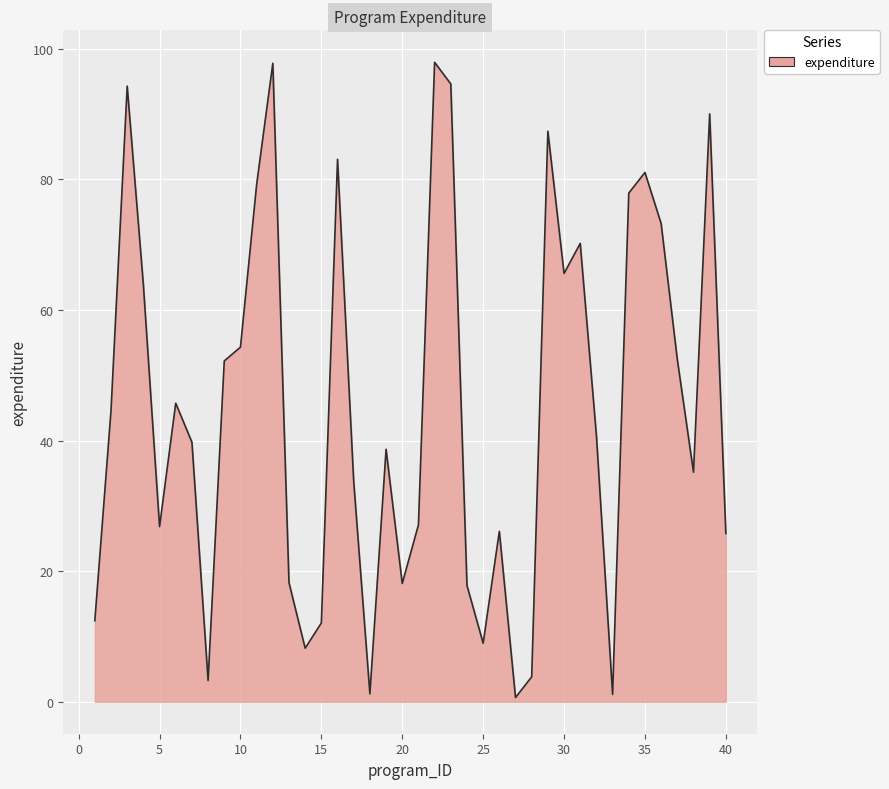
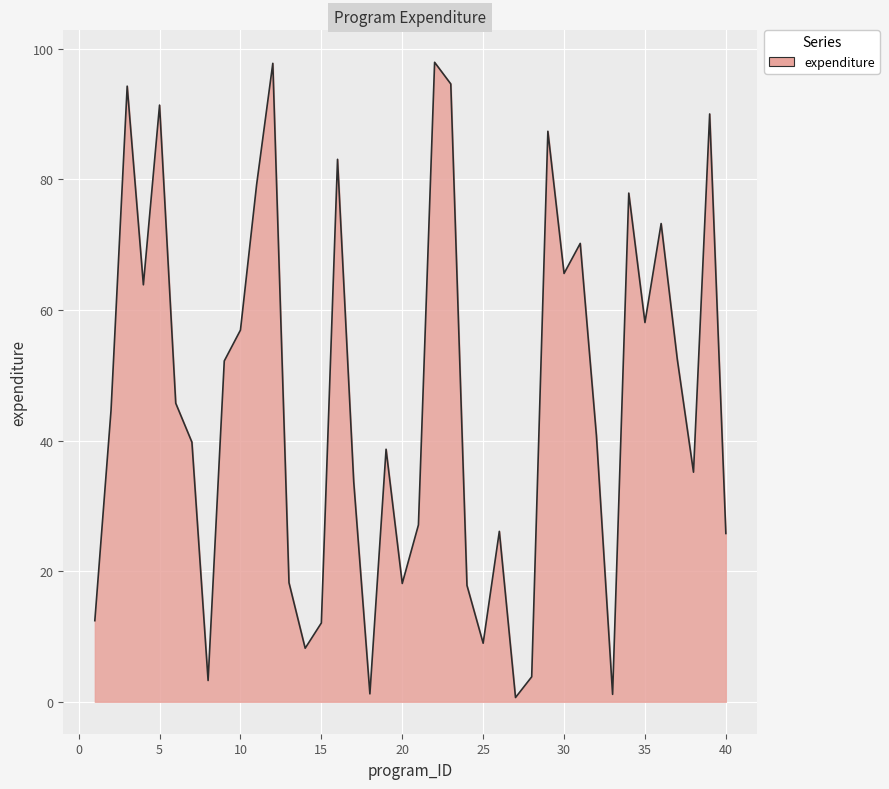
5: 27 -> 91
10: 54 -> 57
35: 81 -> 58
